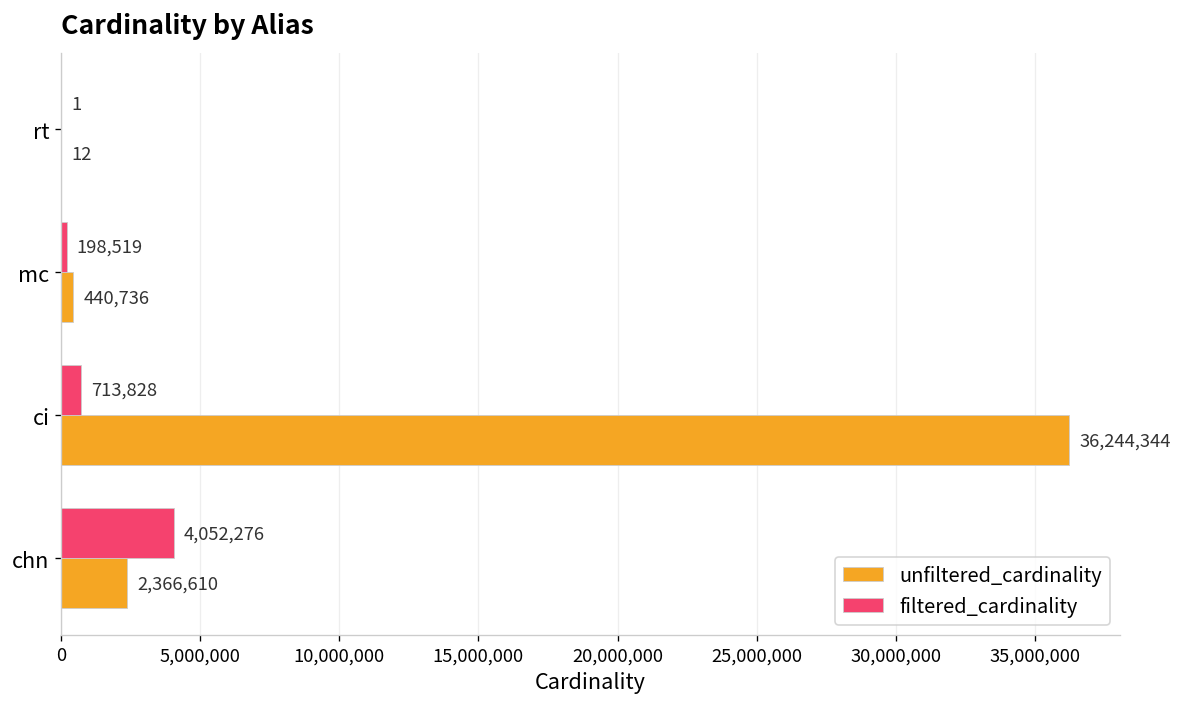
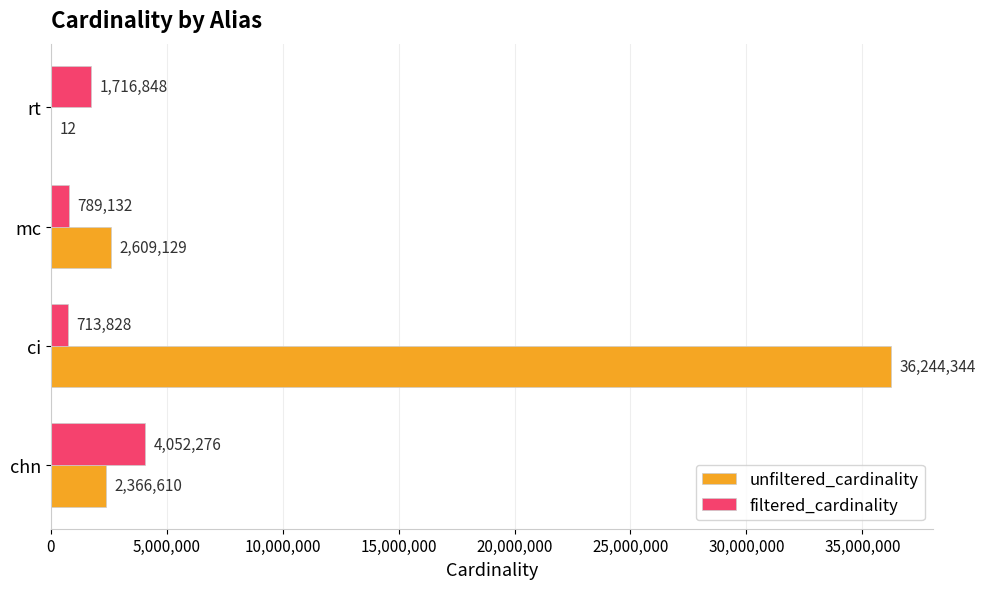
filtered_cardinality, rt: 1 -> 1,716,848
filtered_cardinality, mc: 198,519 -> 789,132
unfiltered_cardinality, mc: 440,736 -> 2,609,129
